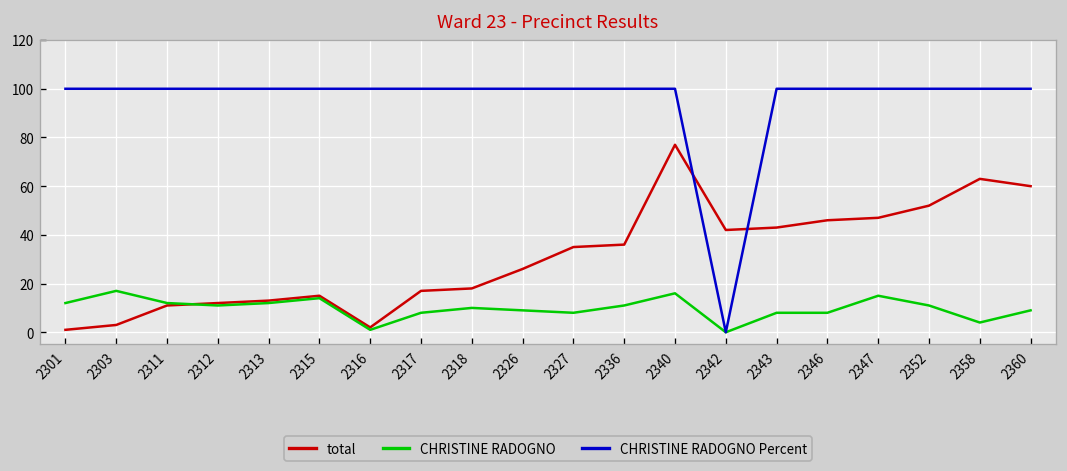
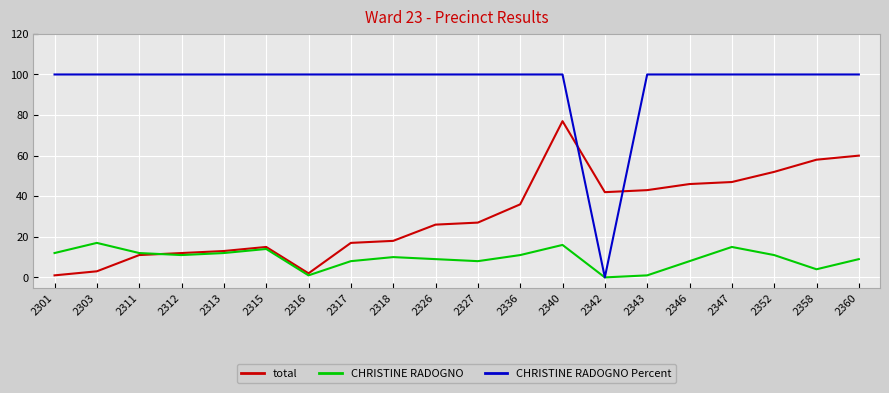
total, 2327: 35 -> 27
CHRISTINE RADOGNO, 2343: 8 -> 1
total, 2358: 63 -> 58
